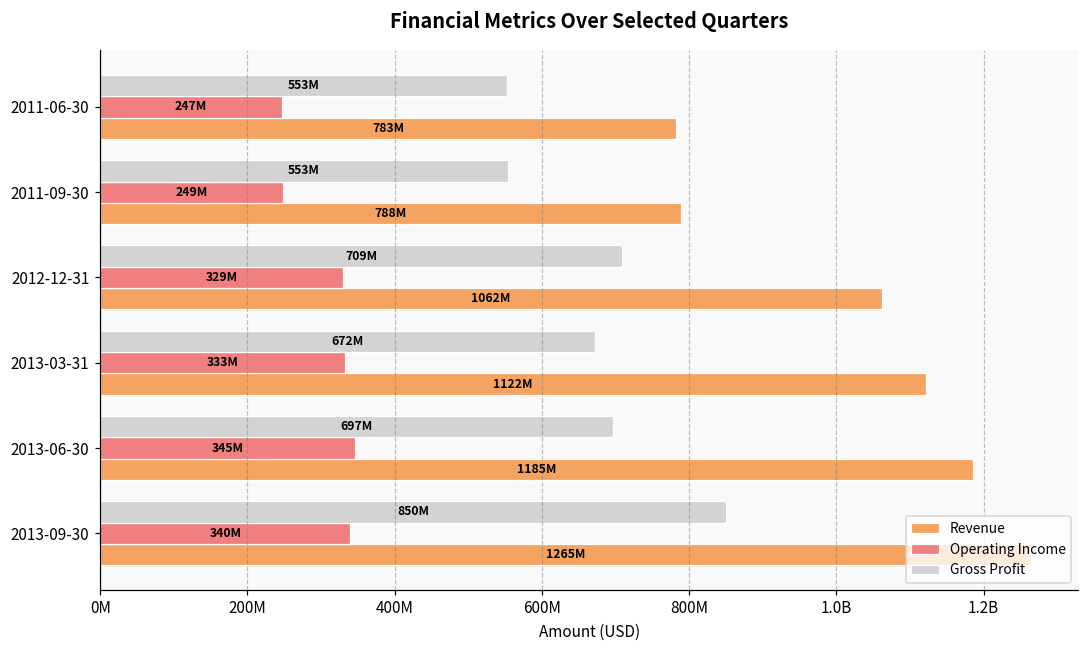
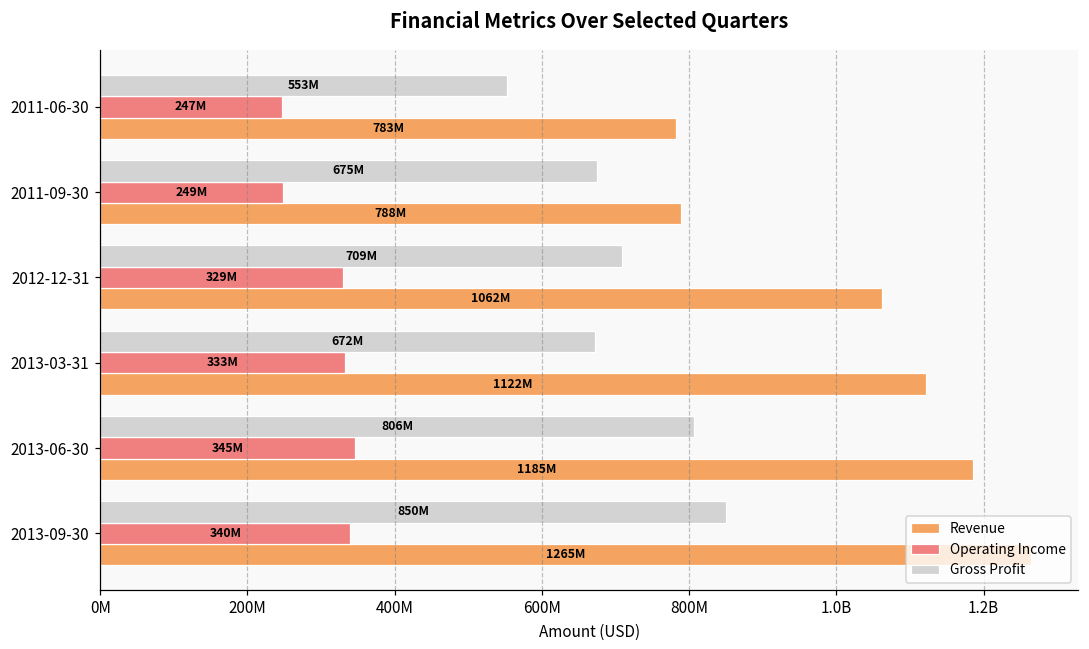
Gross Profit, 2011-09-30: 553M -> 675M
Gross Profit, 2013-06-30: 697M -> 806M
